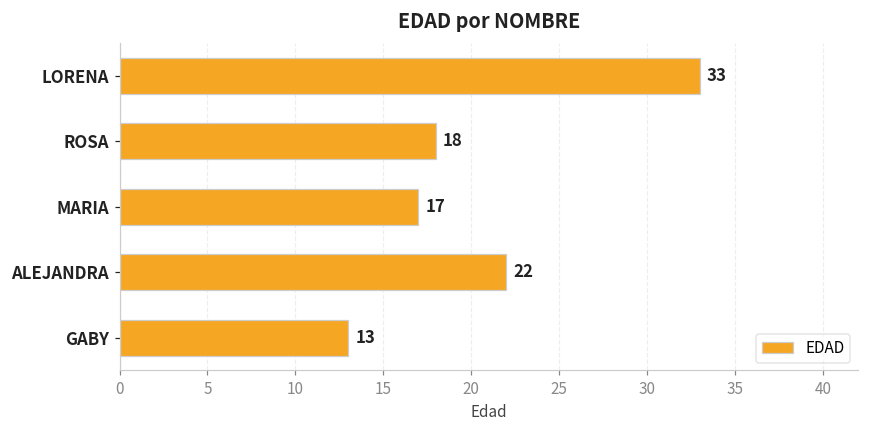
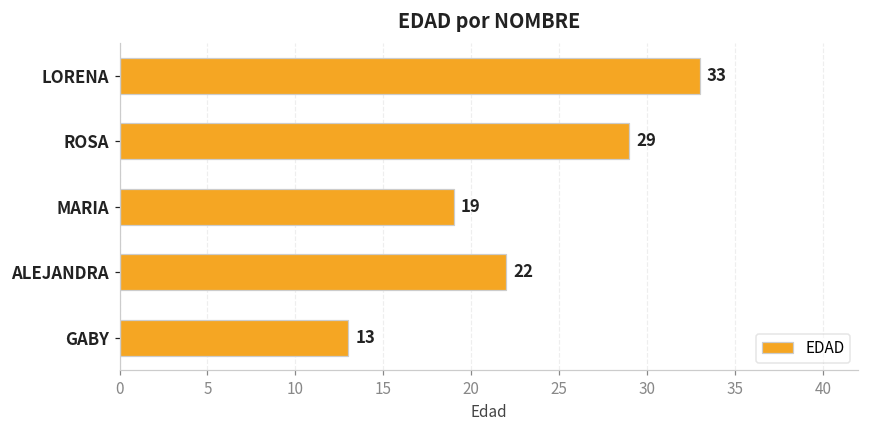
ROSA: 18 -> 29
MARIA: 17 -> 19
